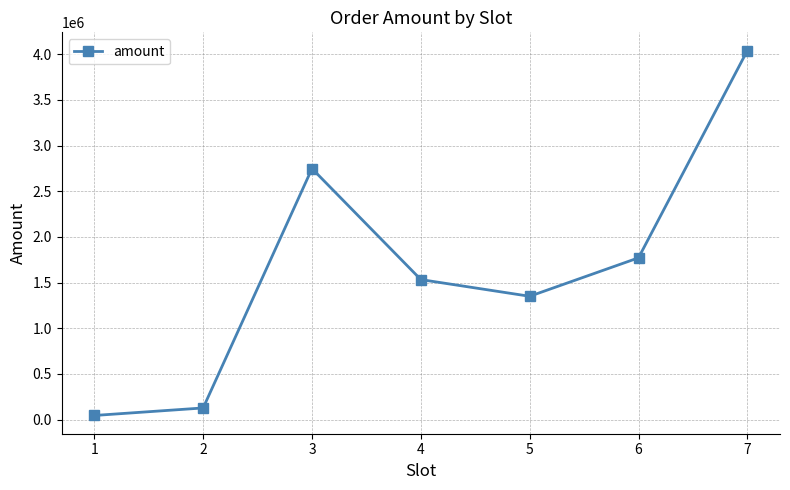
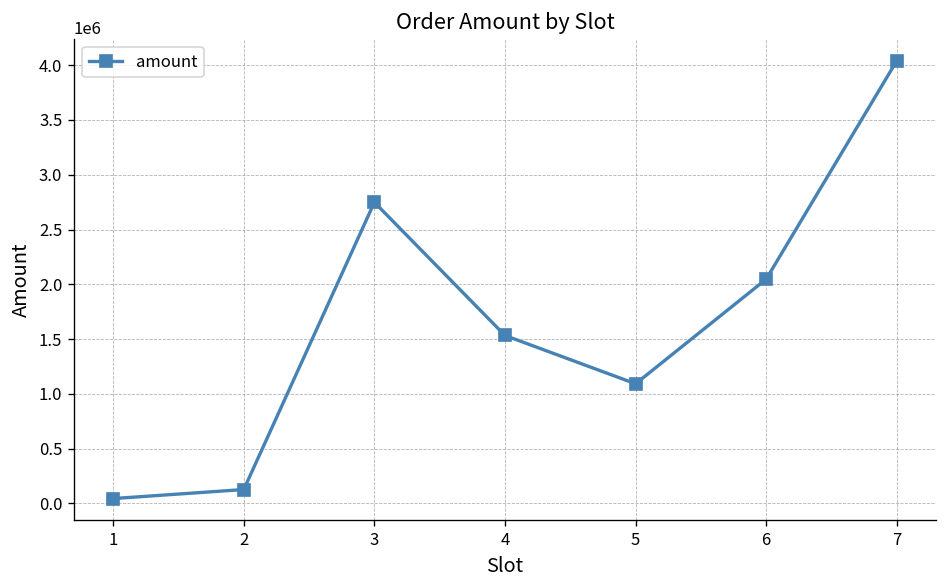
5: 1400000 -> 1100000
6: 1800000 -> 2000000
